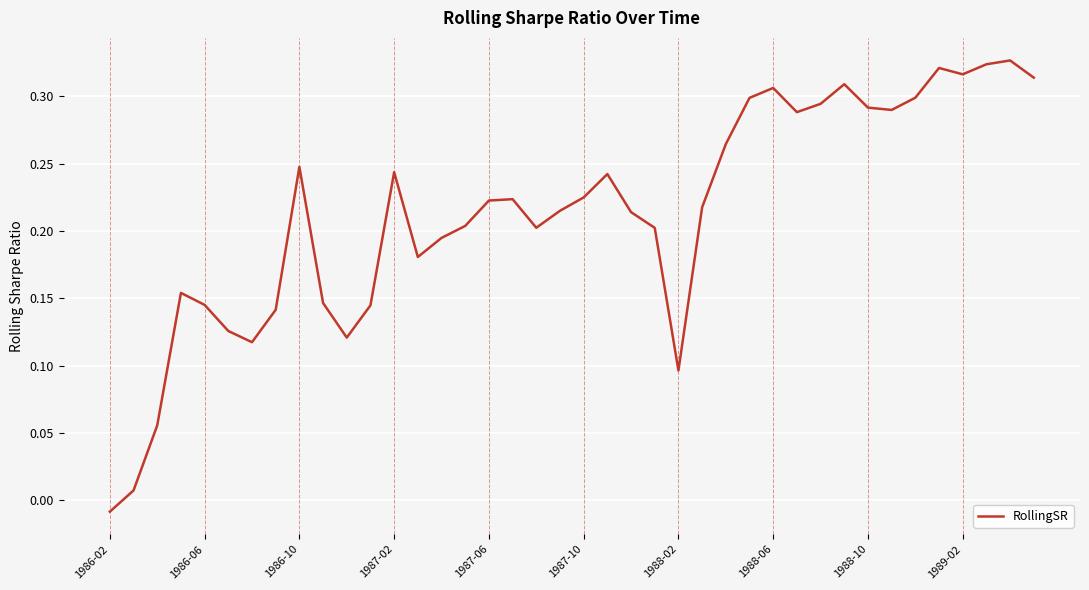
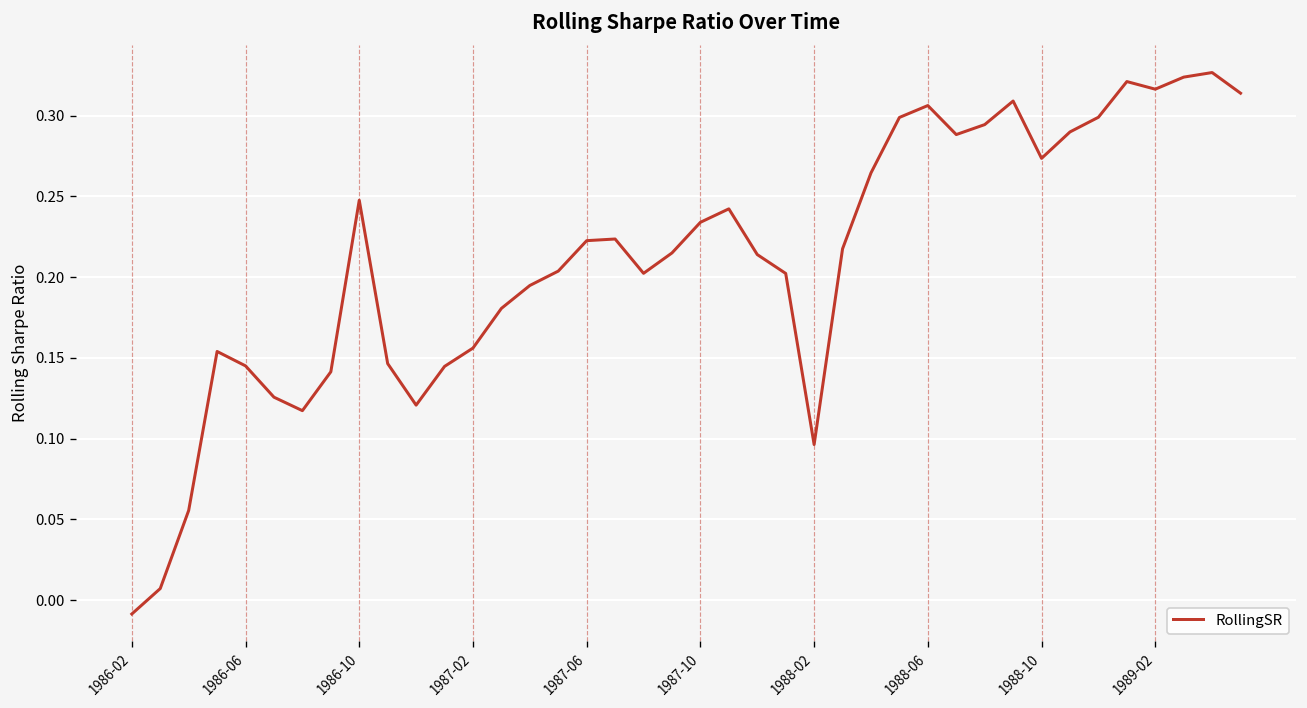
1987-02: 0.244 -> 0.156
1987-10: 0.225 -> 0.234
1988-10: 0.292 -> 0.274
